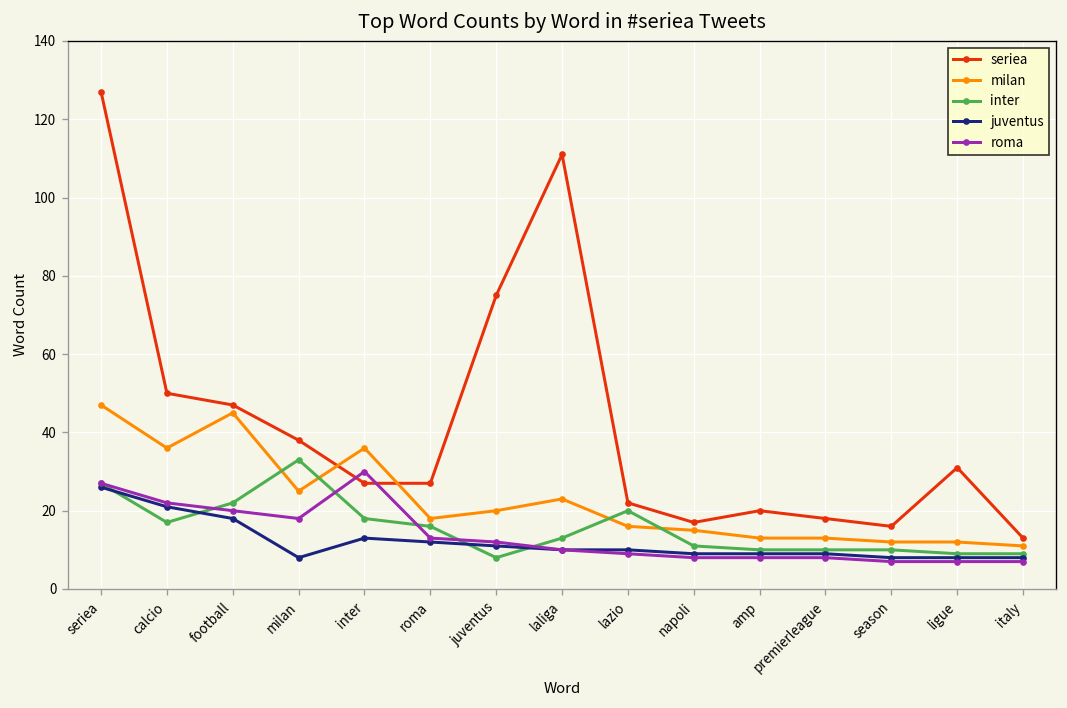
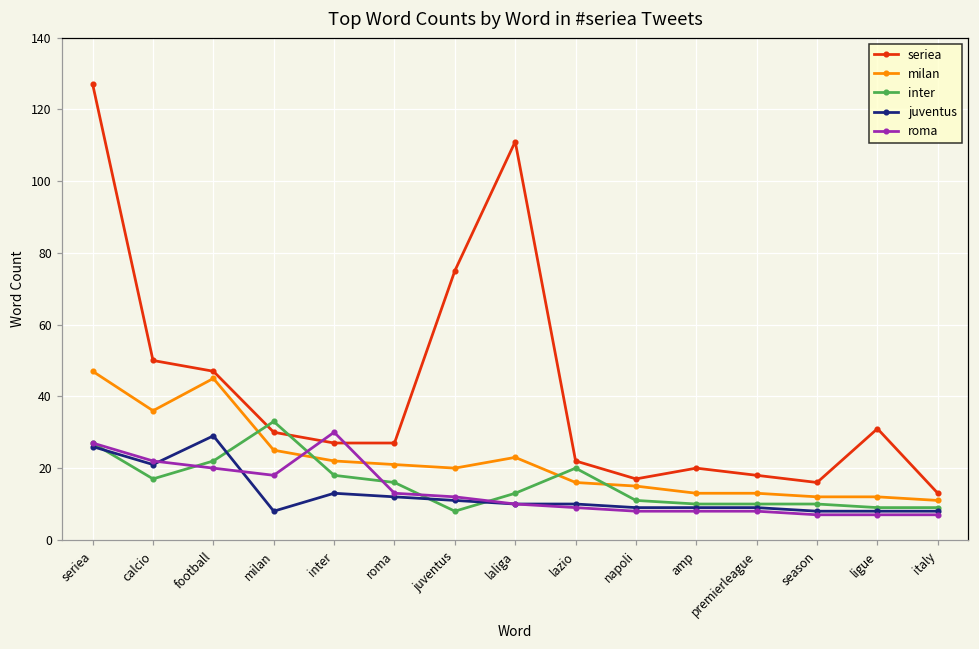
juventus, football: 18 -> 29
seriea, milan: 38 -> 30
milan, inter: 36 -> 22
milan, roma: 18 -> 21
